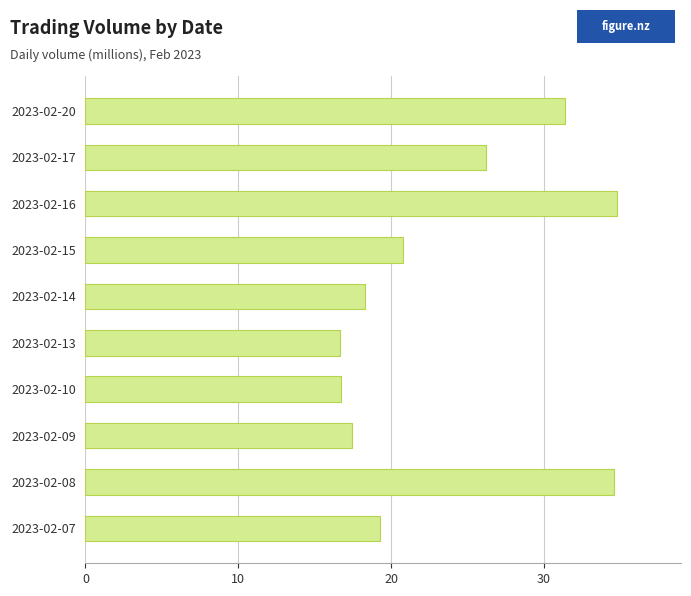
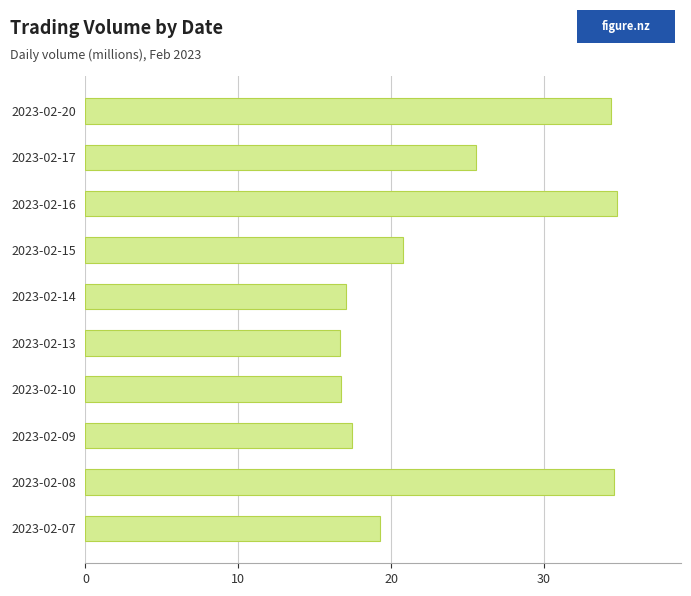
2023-02-20: 31.4 -> 34.4
2023-02-17: 26.2 -> 25.6
2023-02-14: 18.3 -> 17.0
